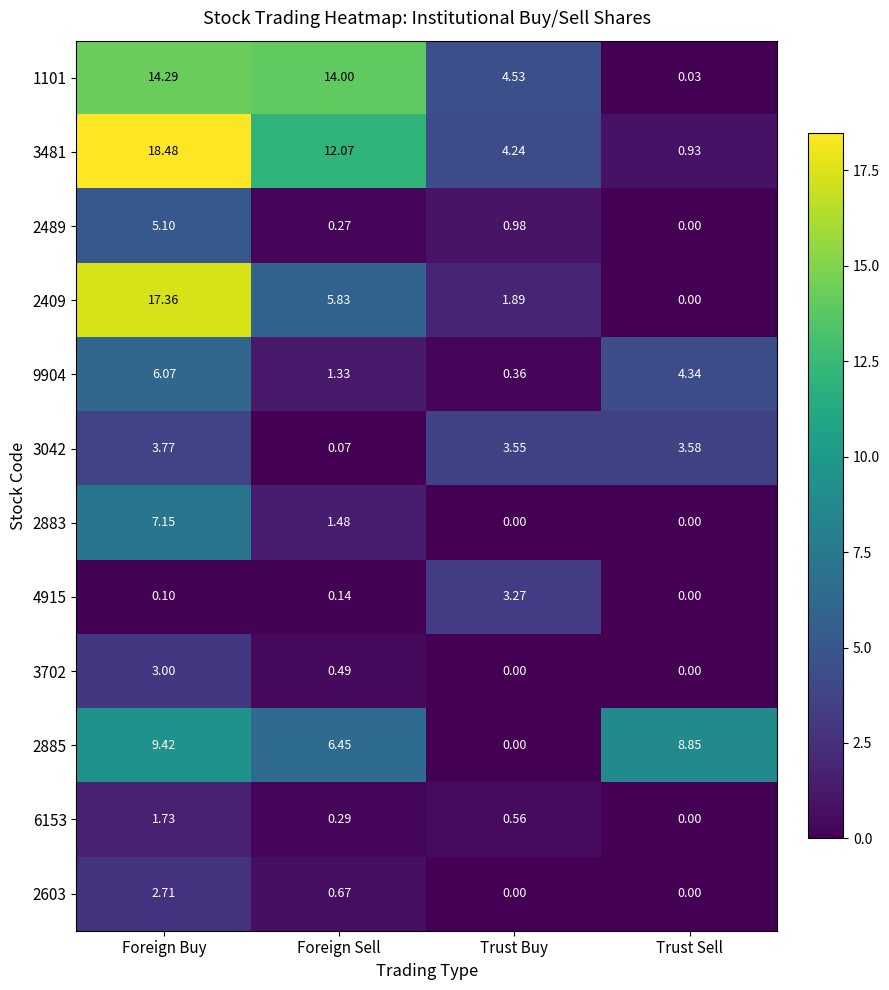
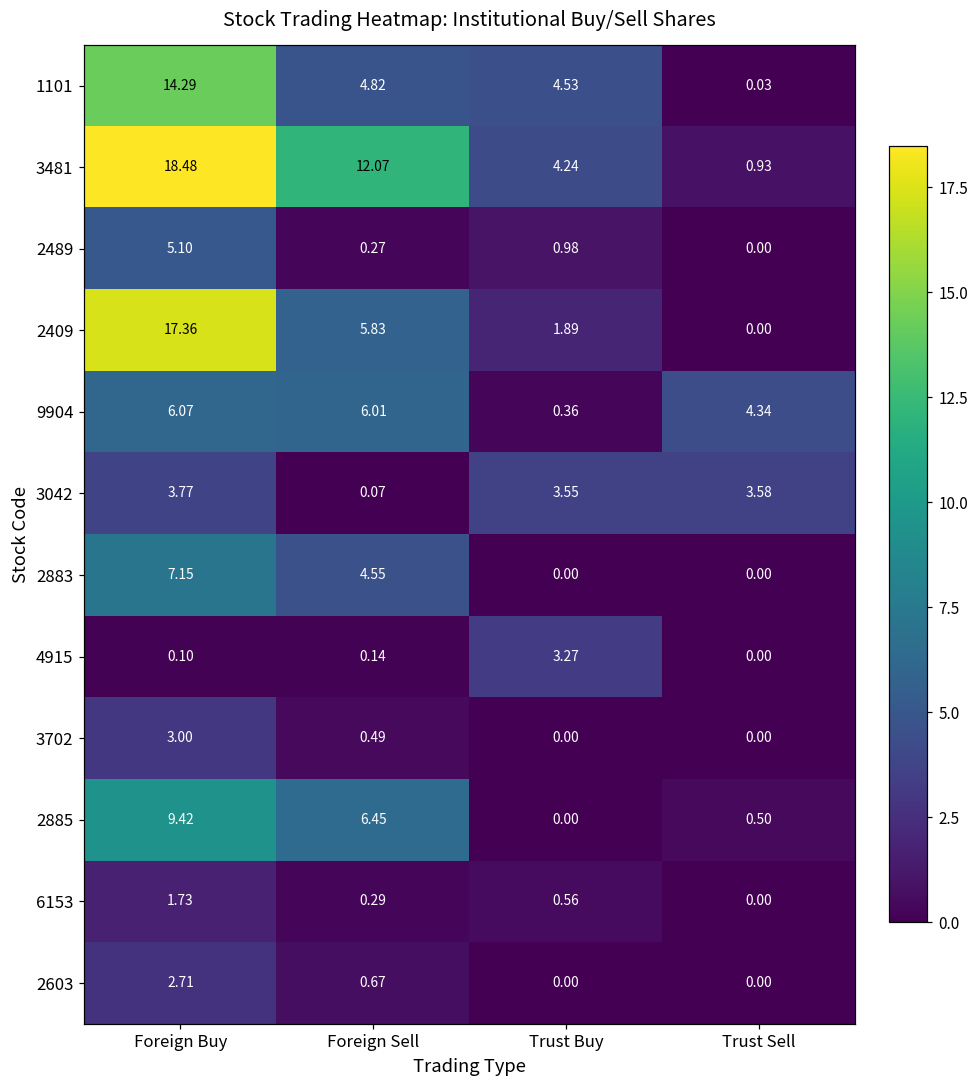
1101, Foreign Sell: 14.00 -> 4.82
9904, Foreign Sell: 1.33 -> 6.01
2883, Foreign Sell: 1.48 -> 4.55
2885, Trust Sell: 8.85 -> 0.50
